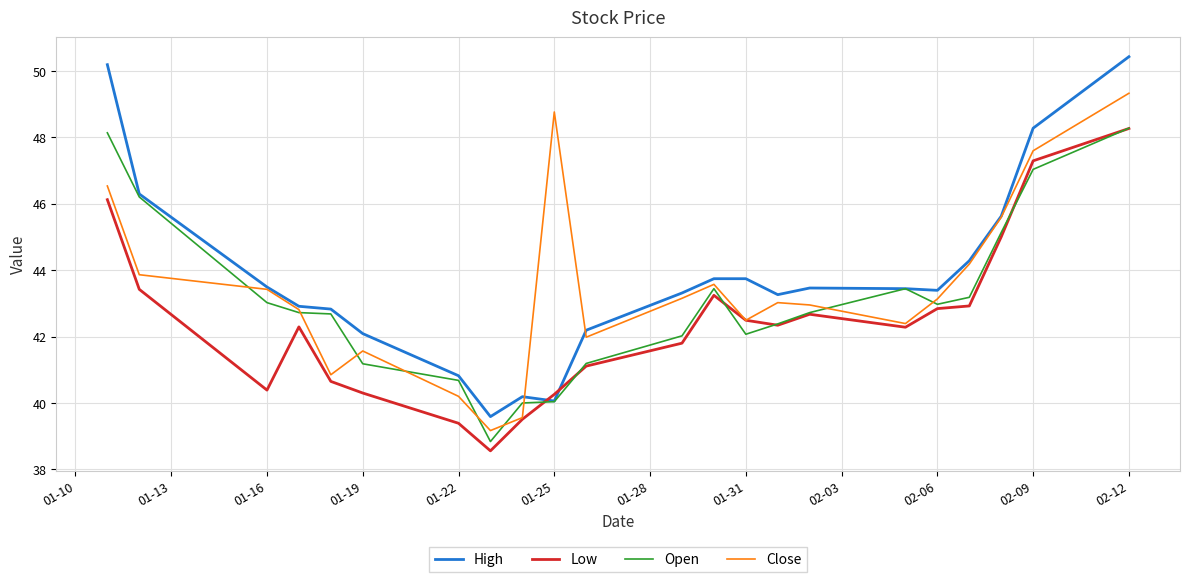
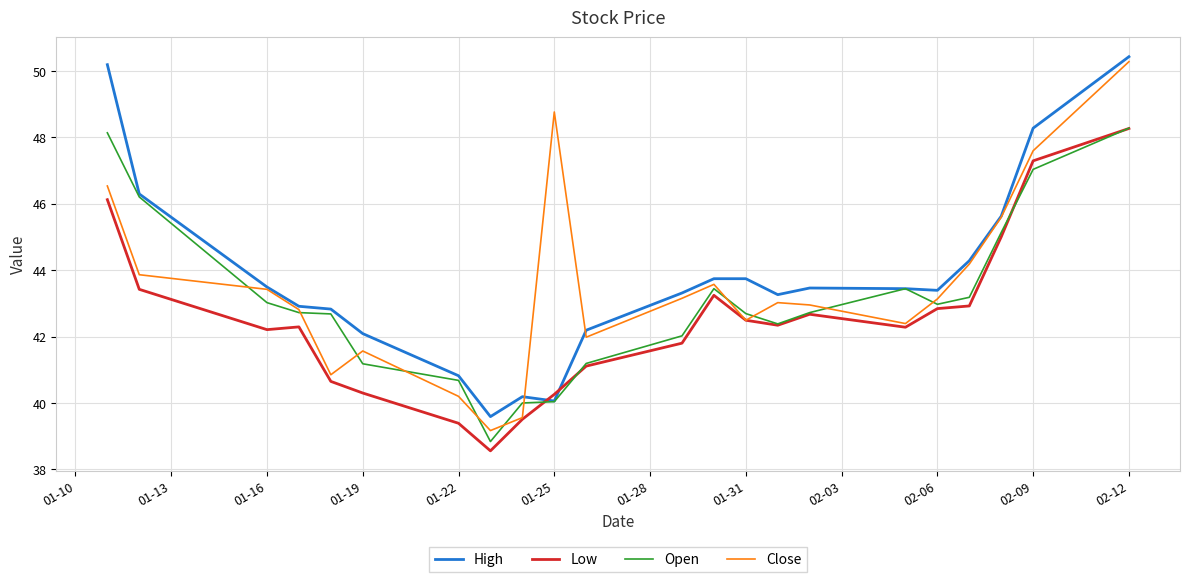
Low, 01-16: 40.4 -> 42.2
Open, 01-31: 42.1 -> 42.7
Close, 02-12: 49.3 -> 50.3
